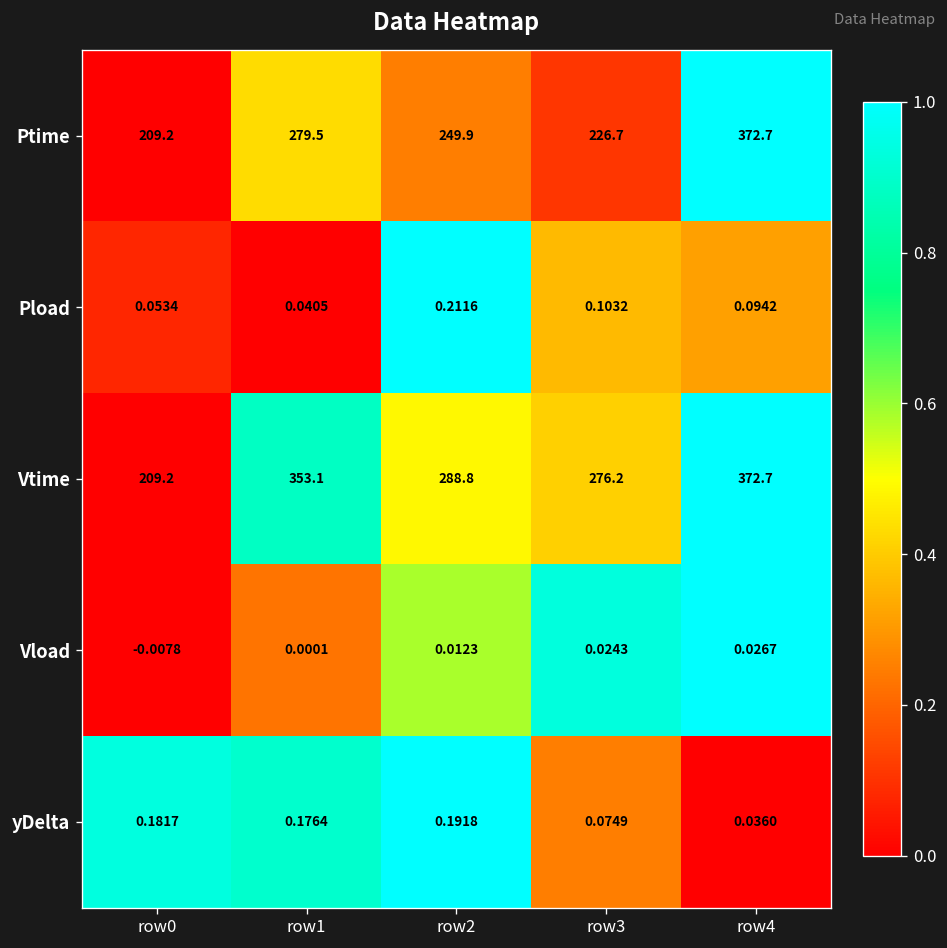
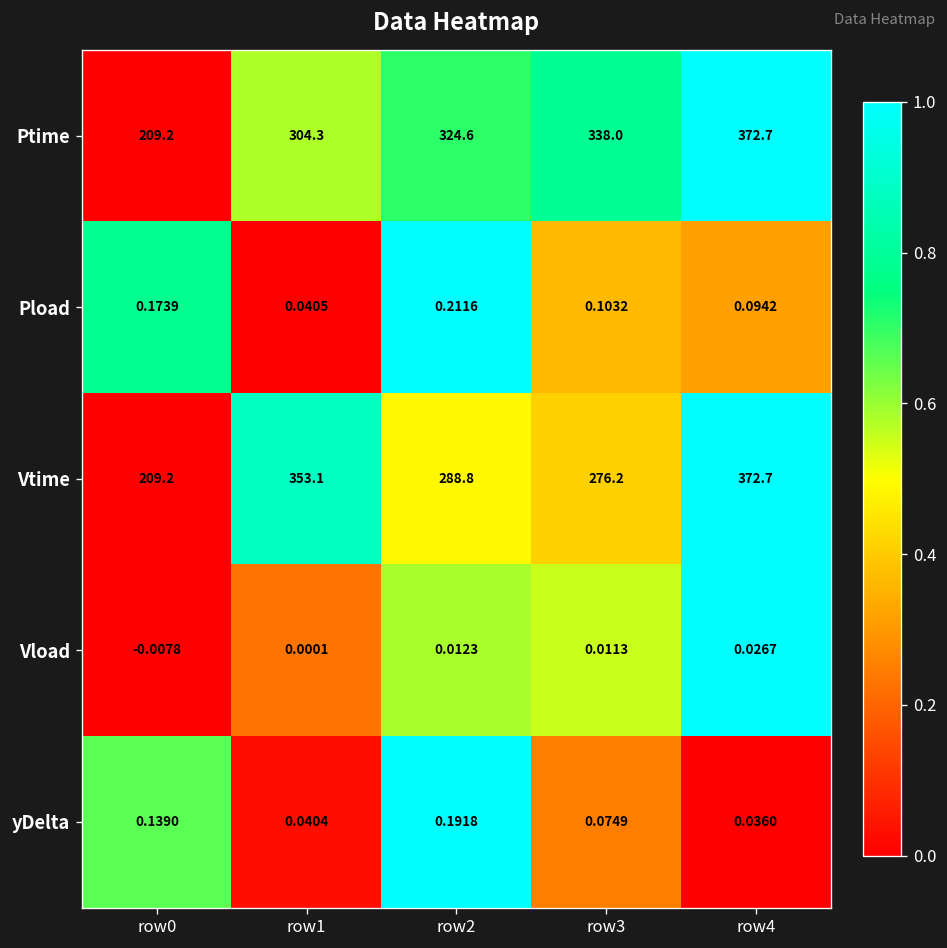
Ptime, row1: 279.5 -> 304.3
Ptime, row2: 249.9 -> 324.6
Ptime, row3: 226.7 -> 338.0
Pload, row0: 0.0534 -> 0.1739
Vload, row3: 0.0243 -> 0.0113
yDelta, row0: 0.1817 -> 0.1390
yDelta, row1: 0.1764 -> 0.0404
